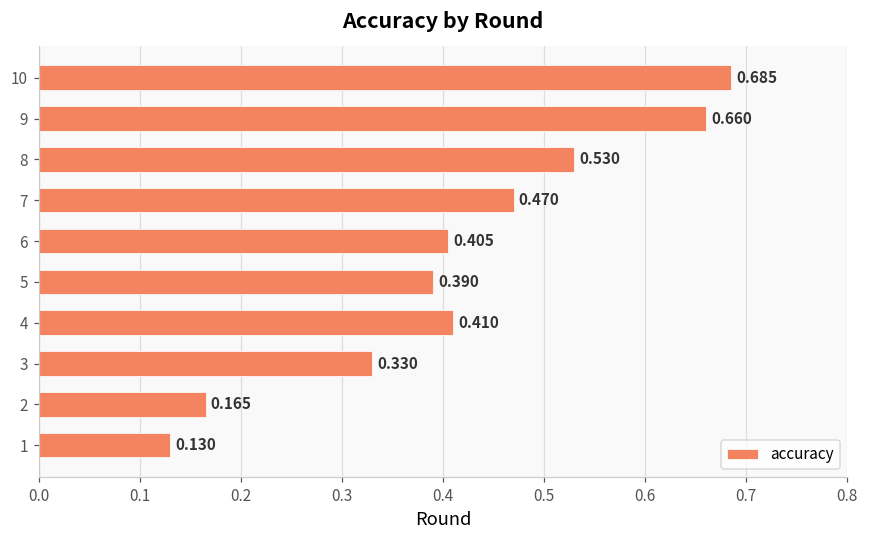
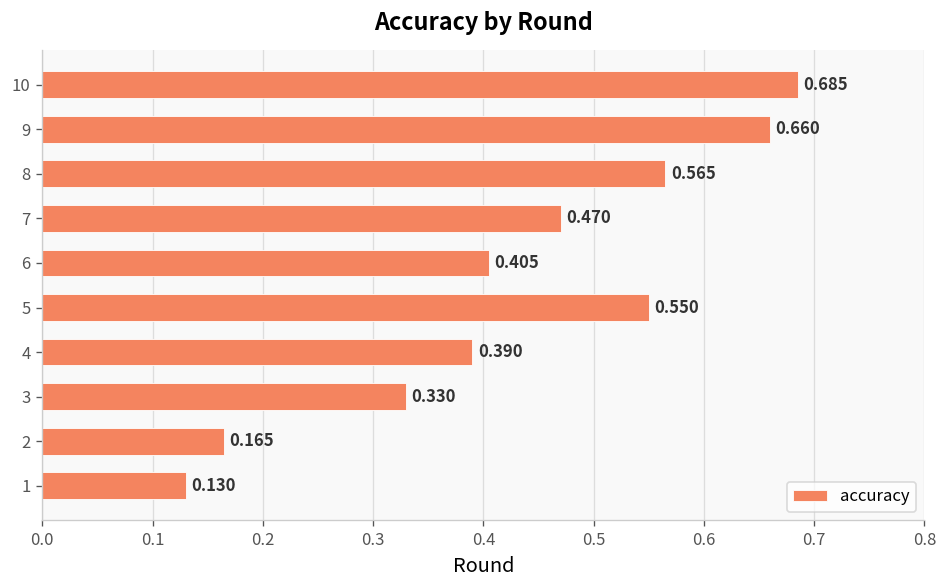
8: 0.530 -> 0.565
5: 0.390 -> 0.550
4: 0.410 -> 0.390
